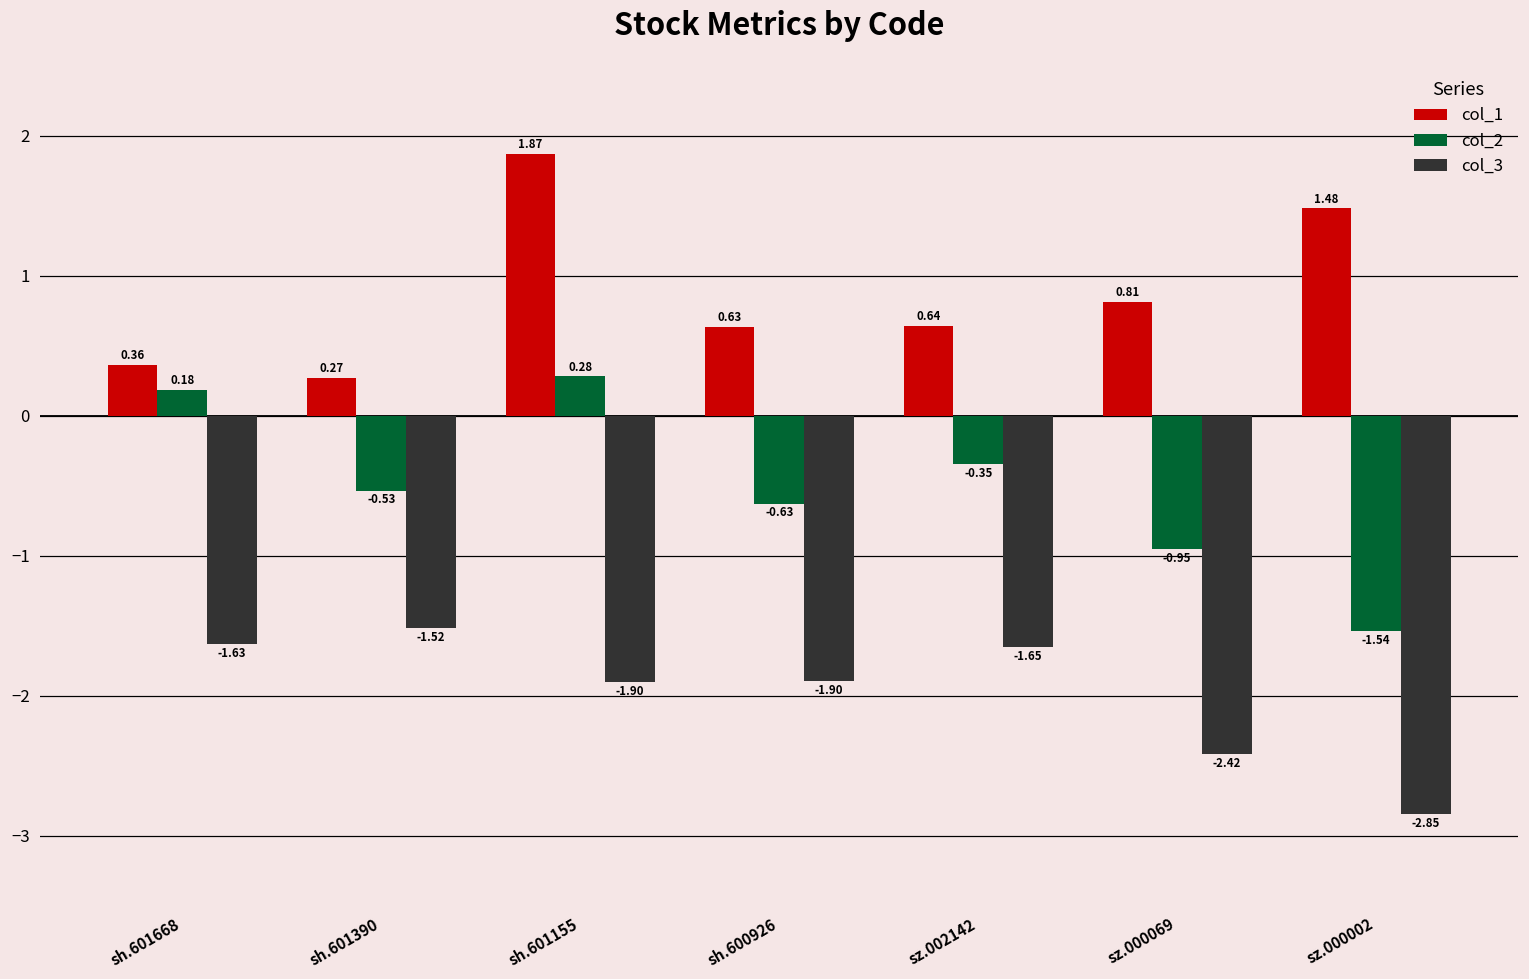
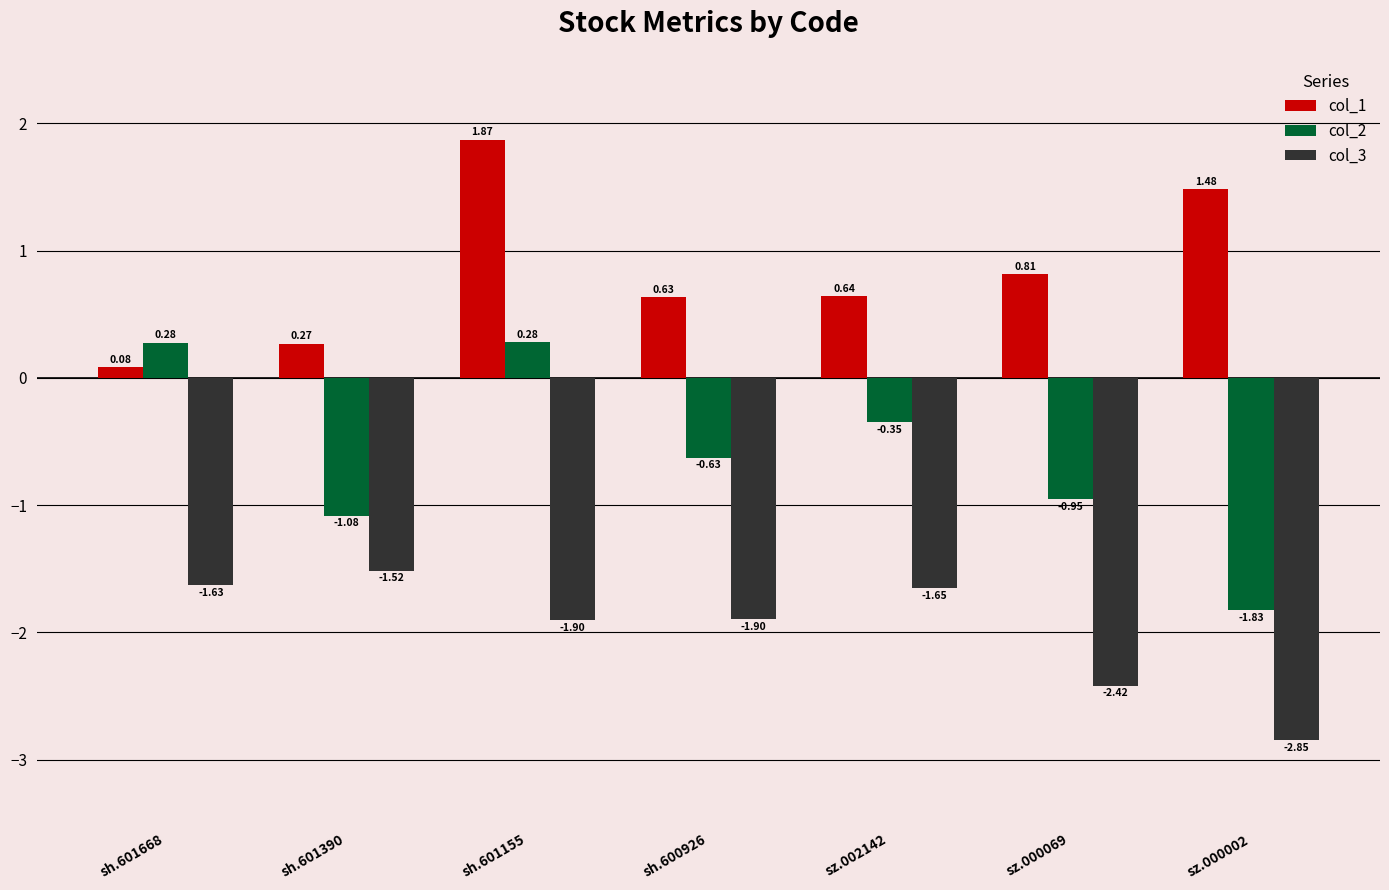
col_1, sh.601668: 0.36 -> 0.08
col_2, sh.601668: 0.18 -> 0.28
col_2, sh.601390: -0.53 -> -1.08
col_2, sz.000002: -1.54 -> -1.83
